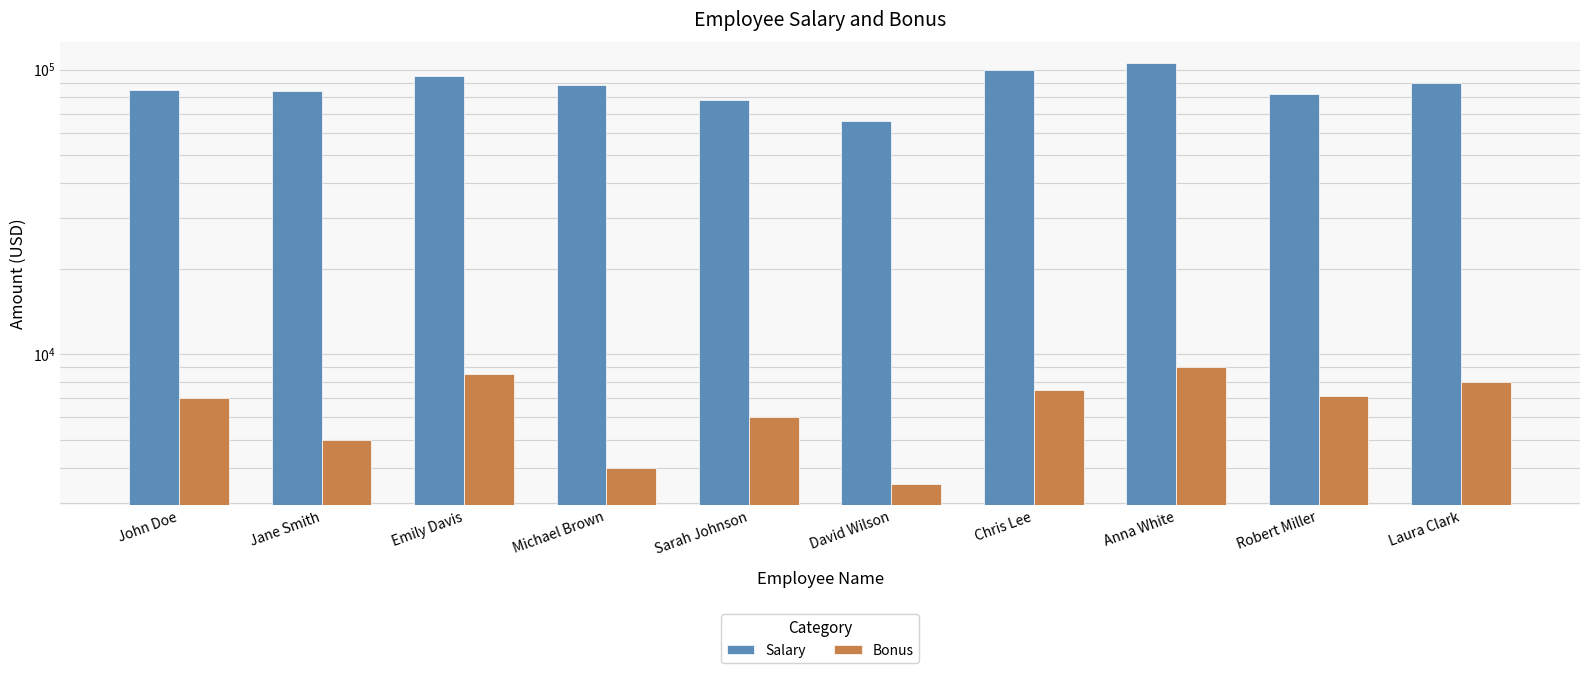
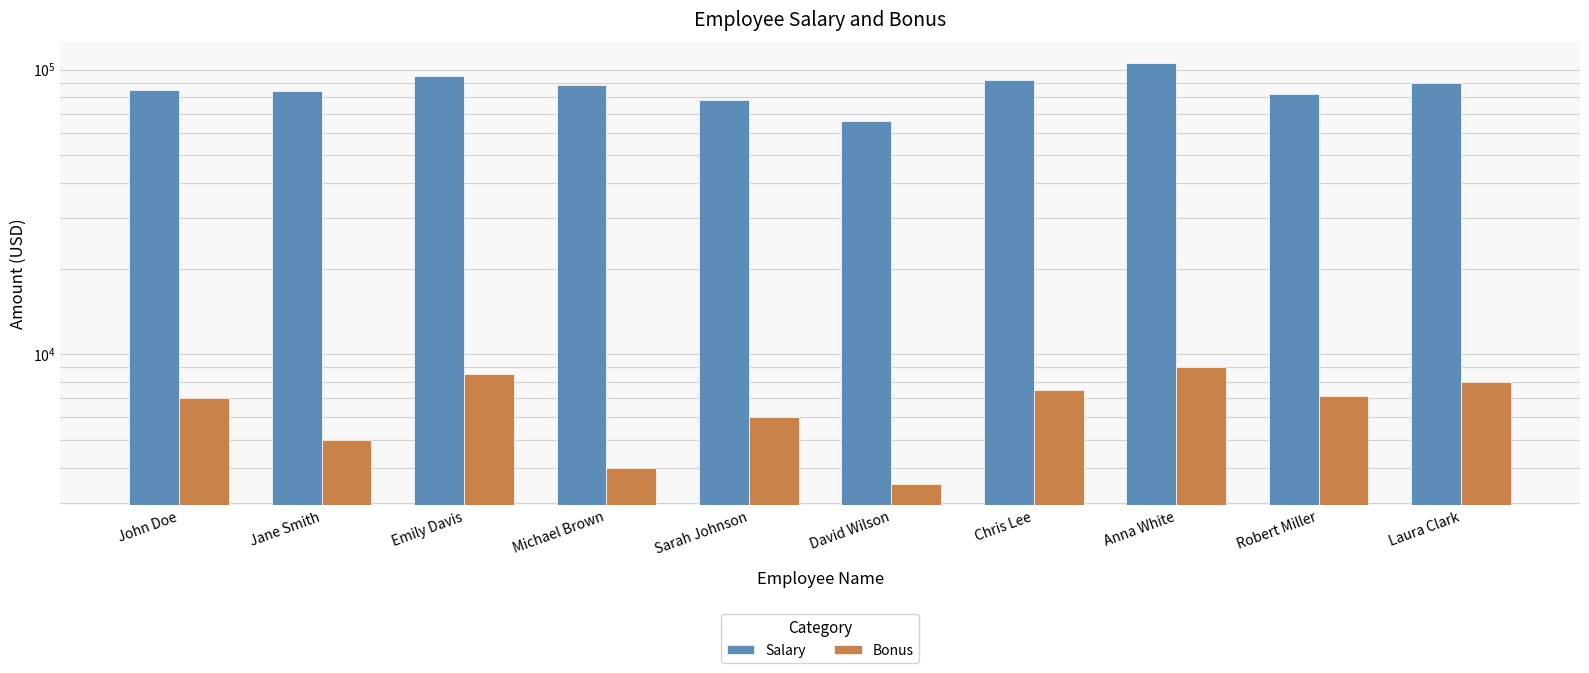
Salary, Chris Lee: 99000 -> 92000
